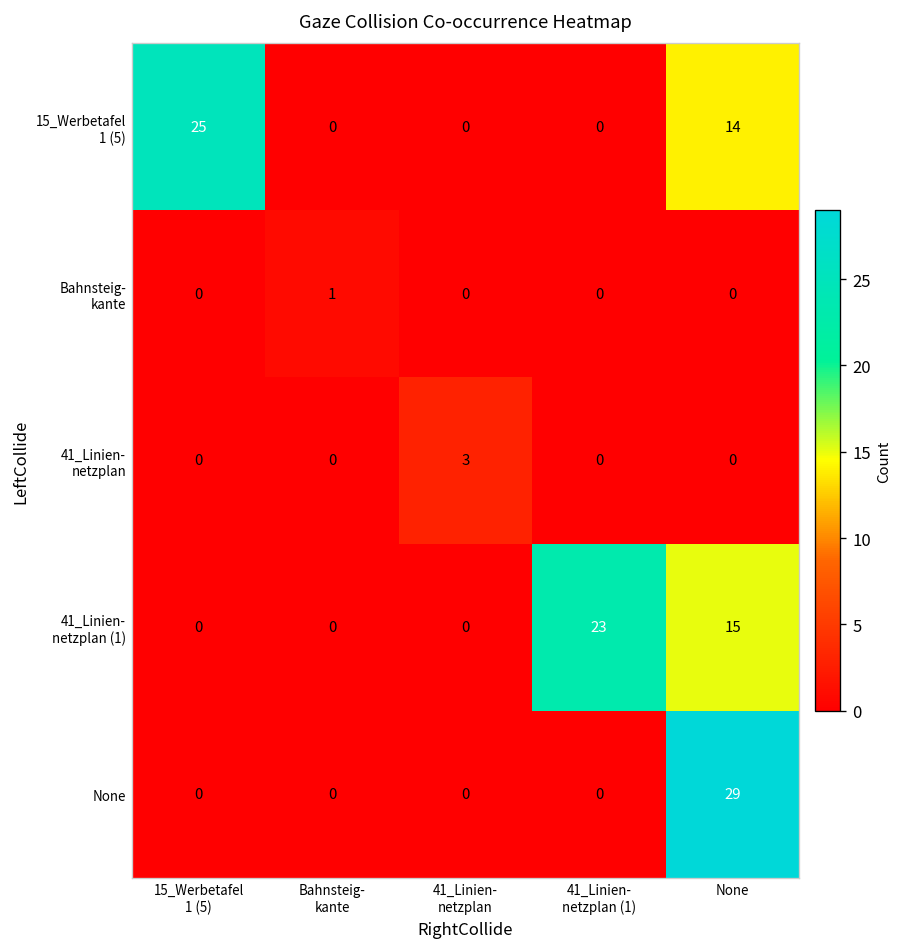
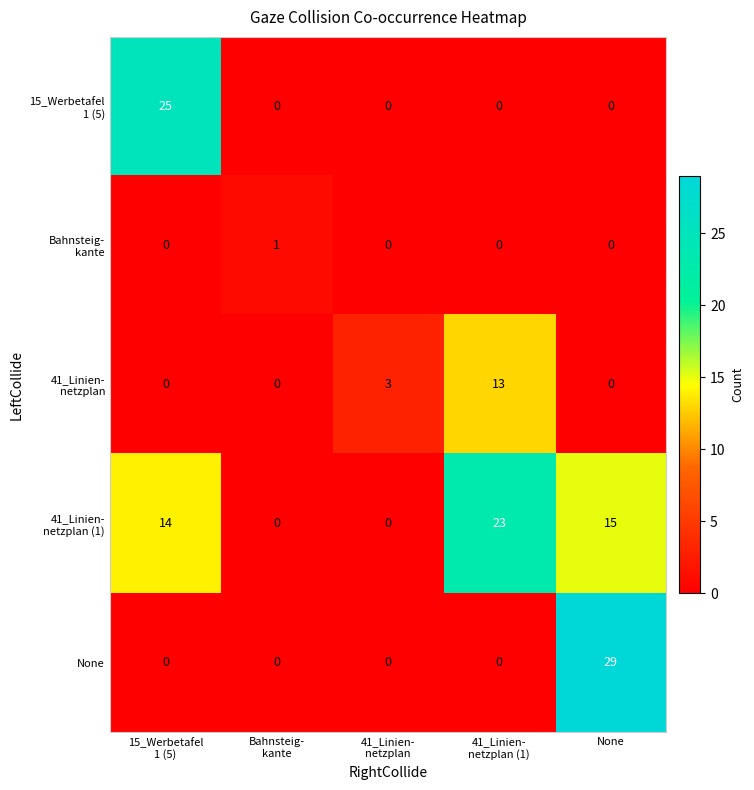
15_Werbetafel 1 (5), None: 14 -> 0
41_Linien- netzplan, 41_Linien- netzplan (1): 0 -> 13
41_Linien- netzplan (1), 15_Werbetafel 1 (5): 0 -> 14
